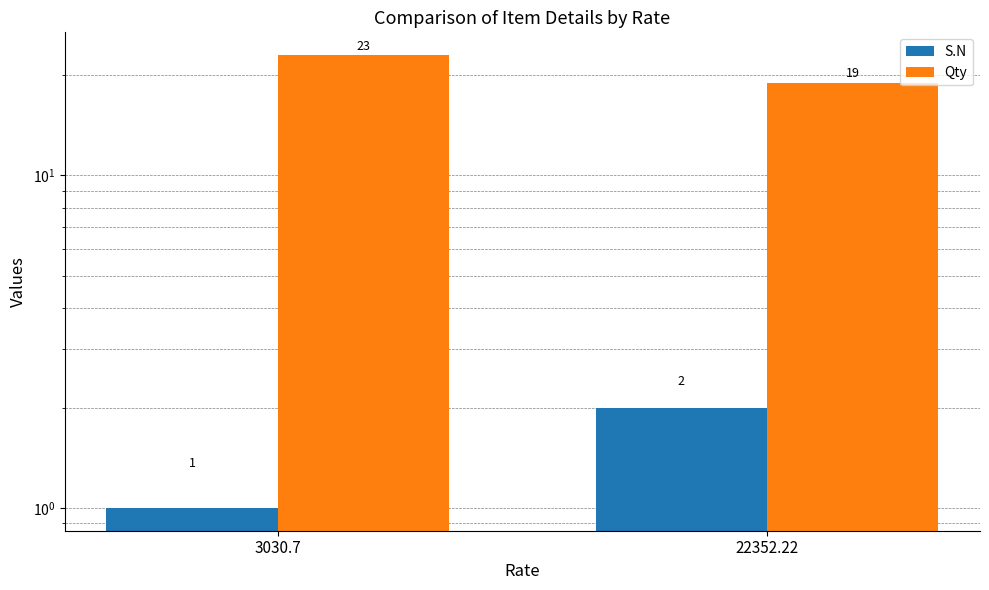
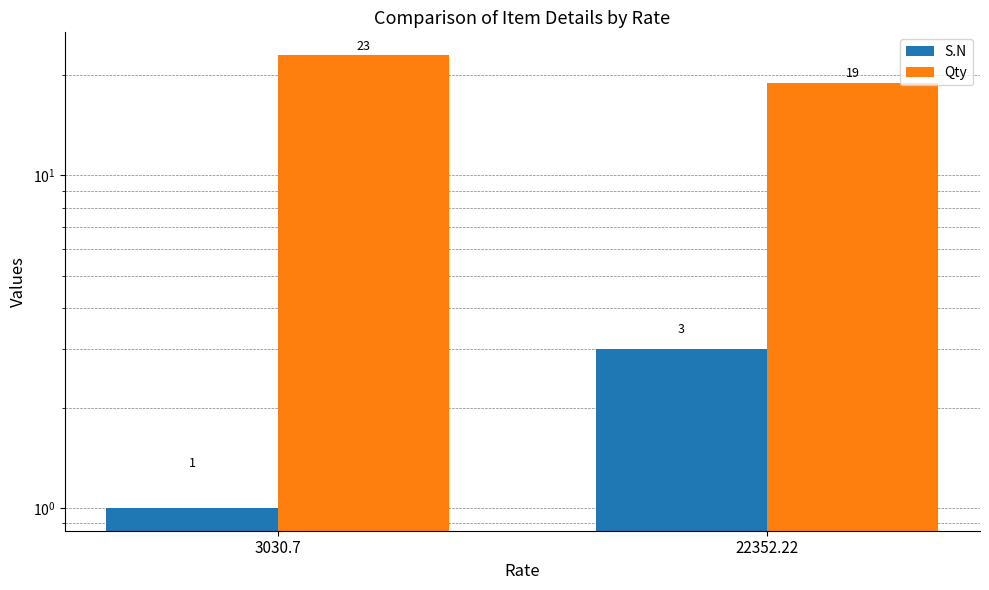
S.N, 22352.22: 2 -> 3
